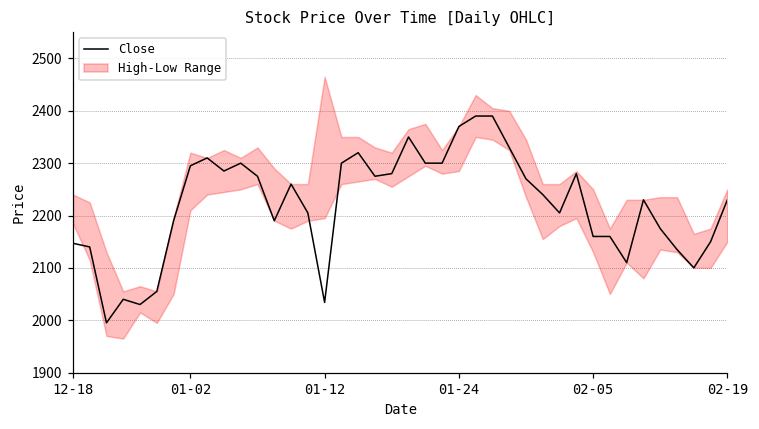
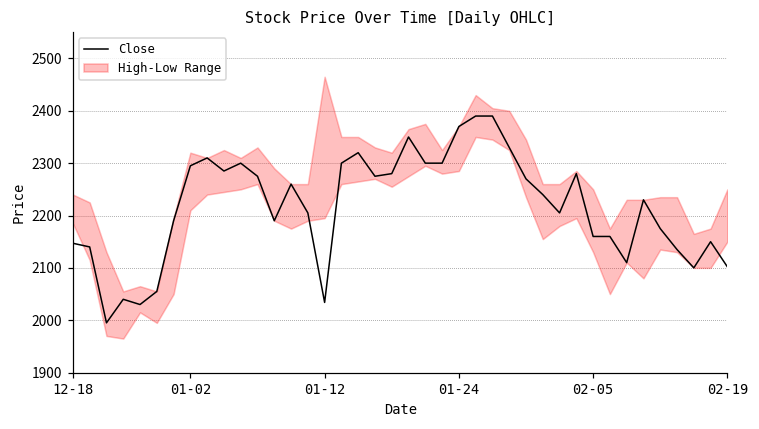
Close, 02-19: 2230 -> 2100
